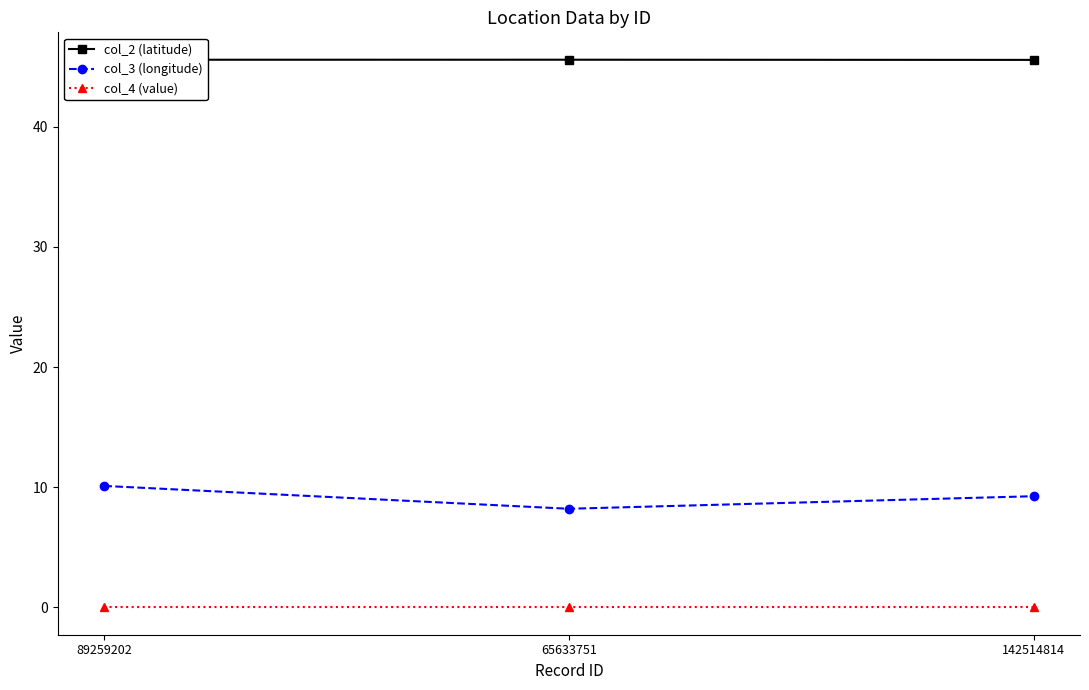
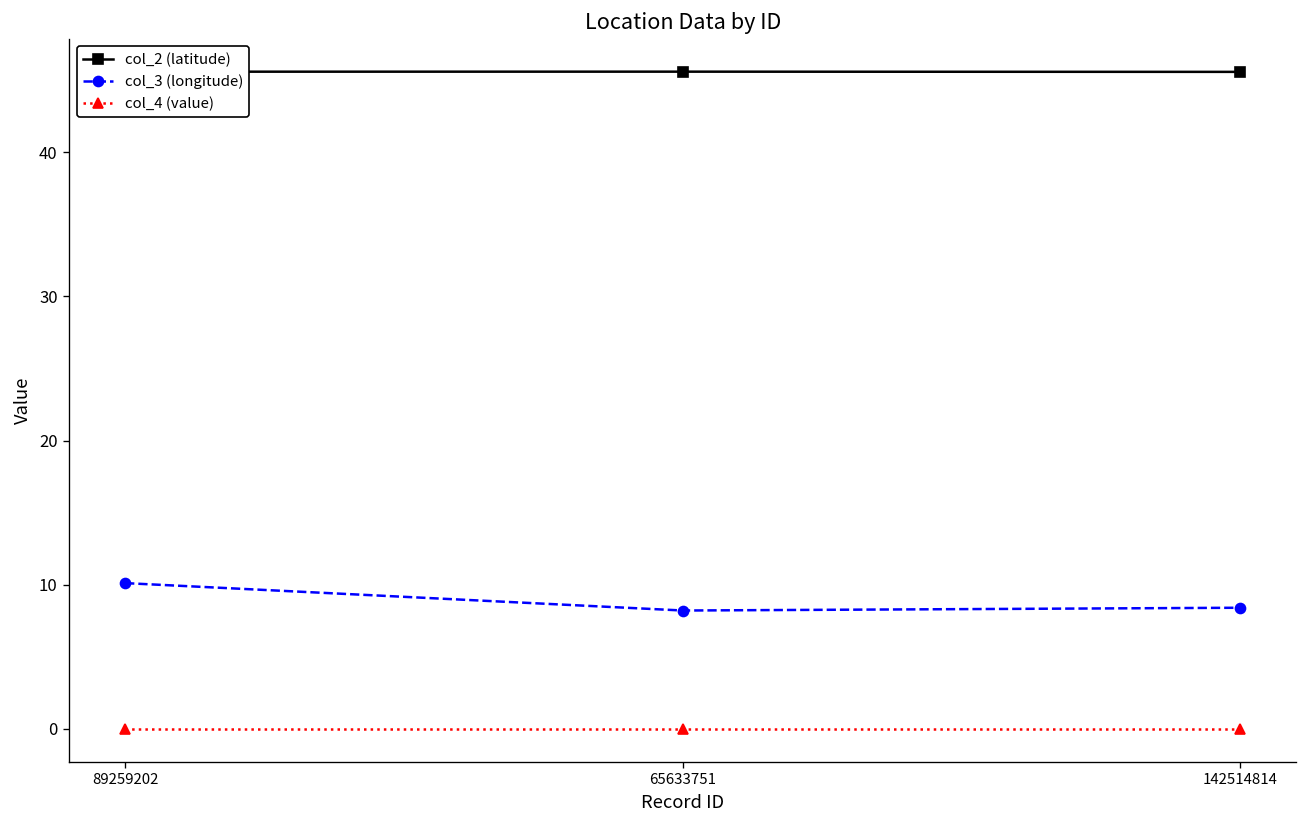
col_3 (longitude), 142514814: 9.3 -> 8.4
